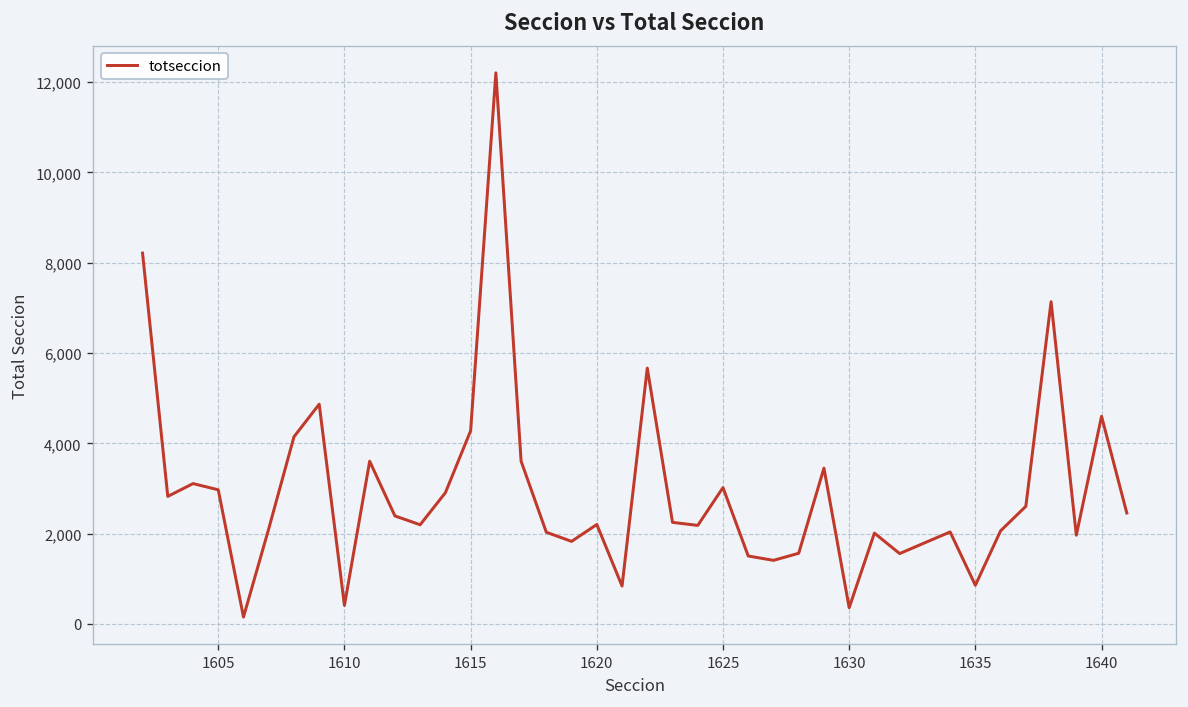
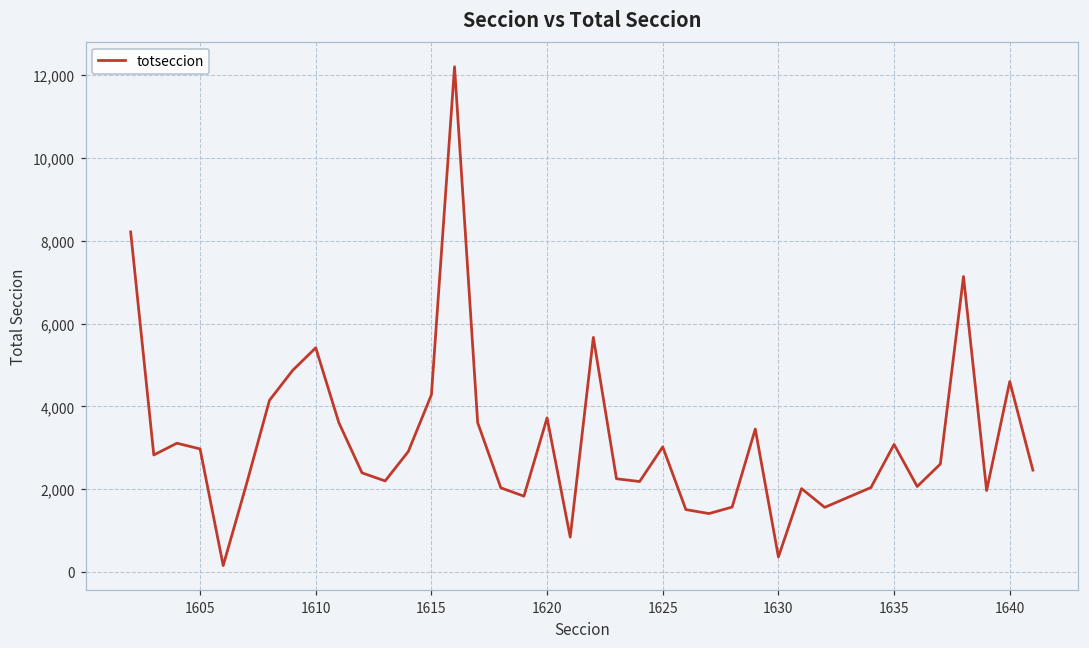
1610: 400 -> 5,400
1620: 2,200 -> 3,700
1635: 900 -> 3,100
